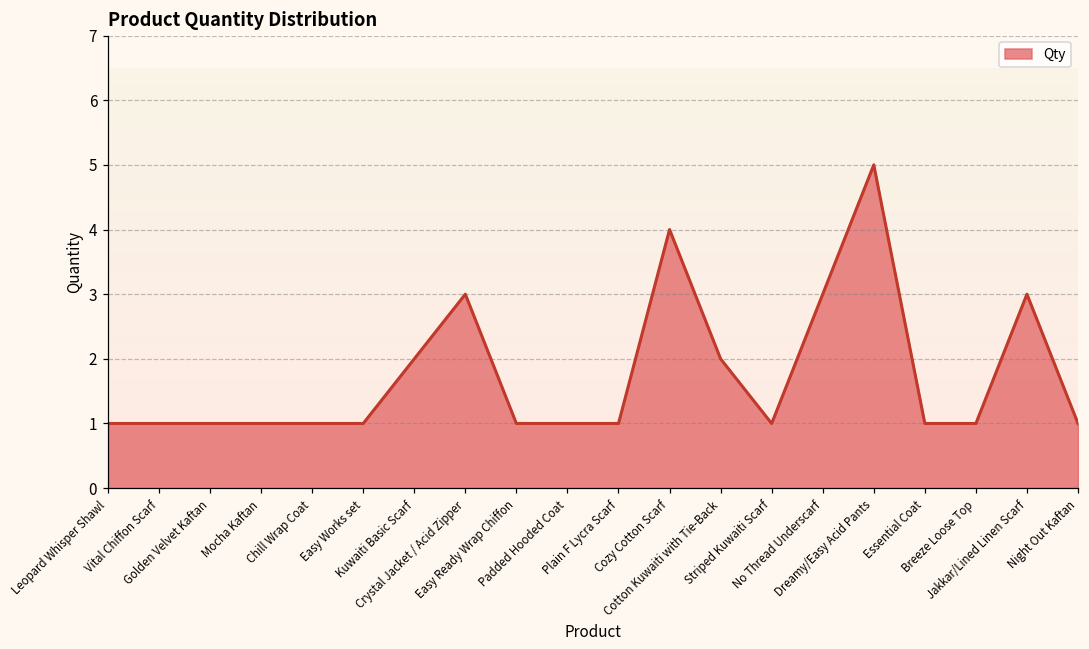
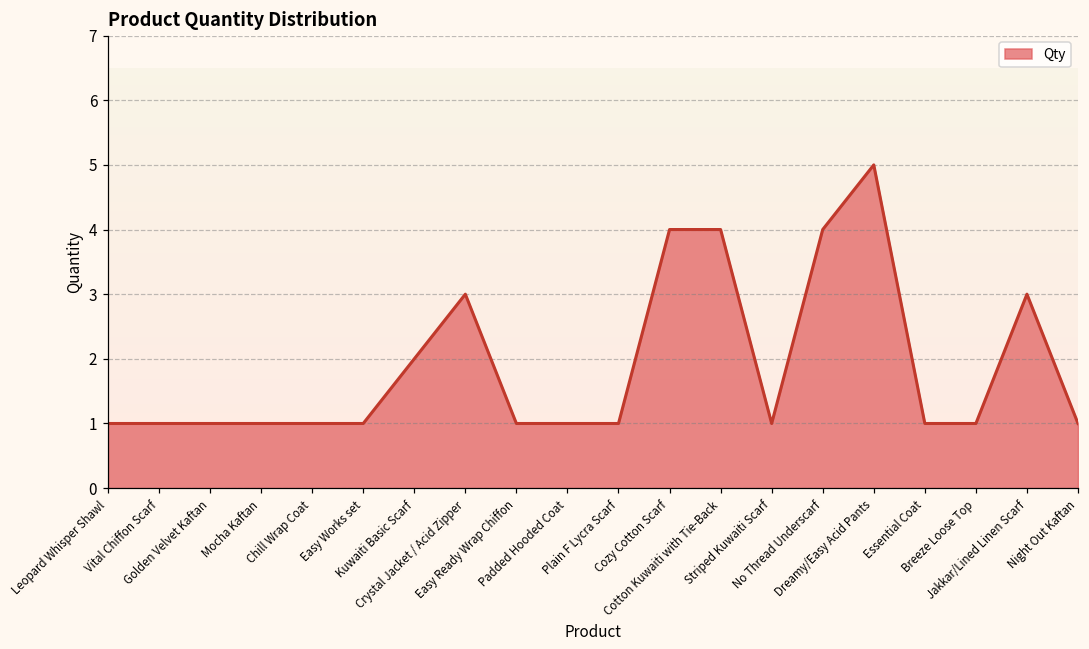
Cotton Kuwaiti with Tie-Back: 2 -> 4
No Thread Underscarf: 3 -> 4
